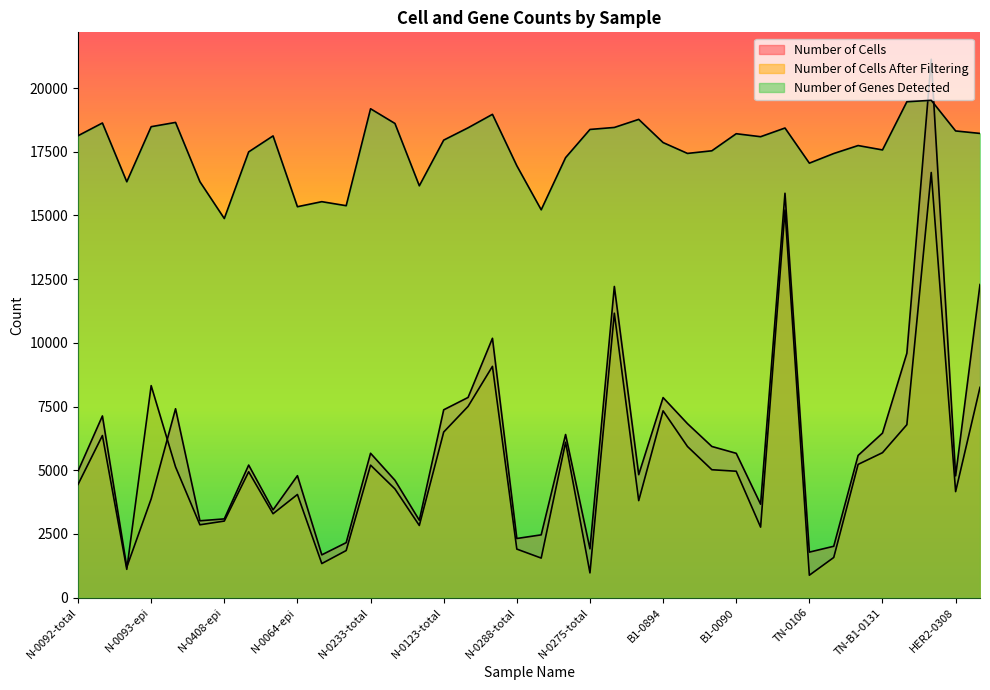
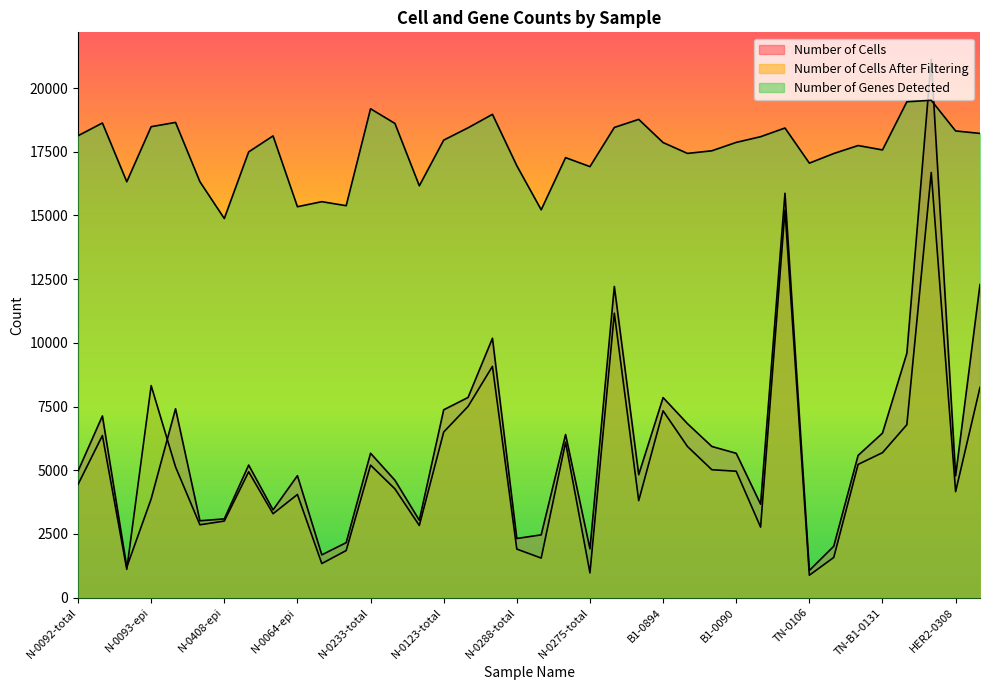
Number of Genes Detected, N-0275-total: 18400 -> 16900
Number of Genes Detected, B1-0090: 18200 -> 17900
Number of Cells, TN-0106: 1800 -> 1100
